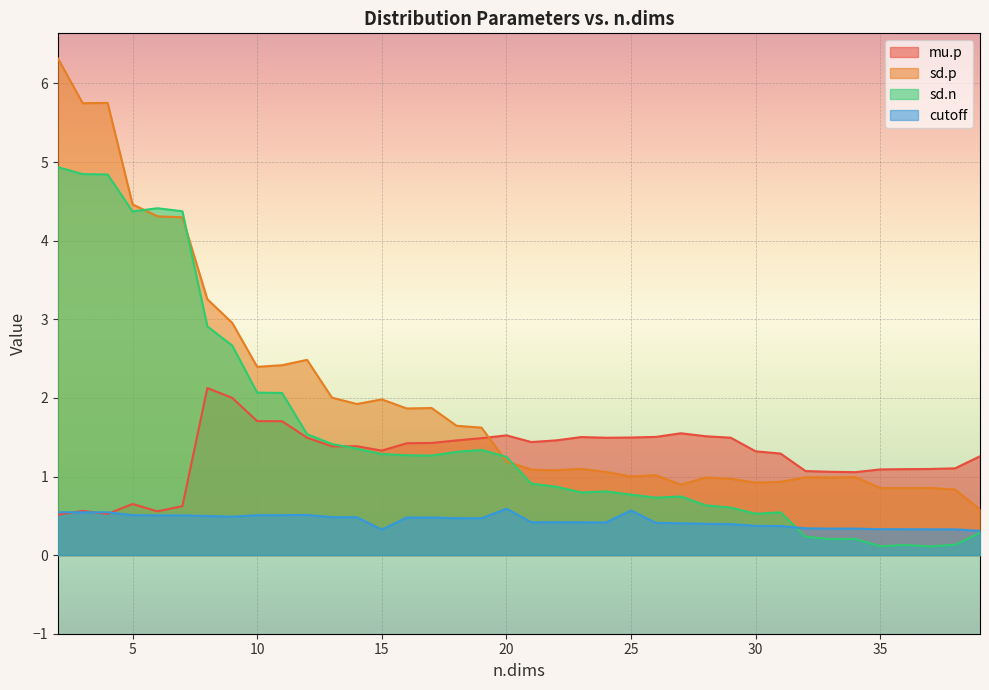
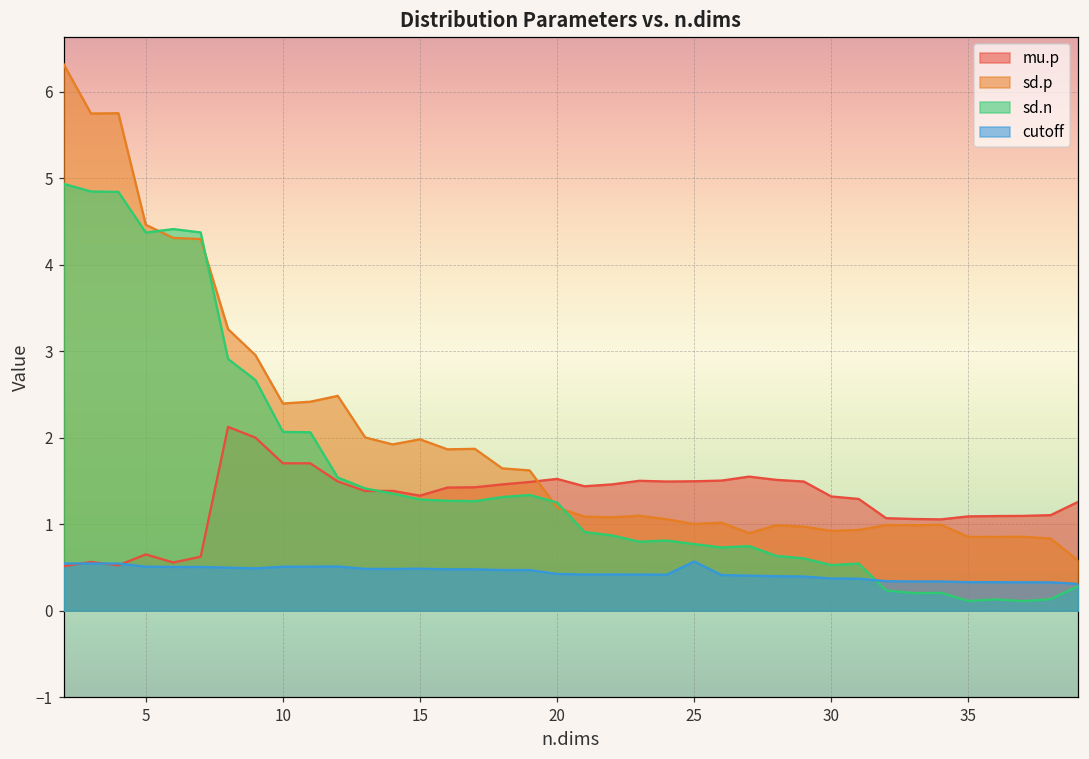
cutoff, 15: 0.3 -> 0.5
cutoff, 20: 0.6 -> 0.4
